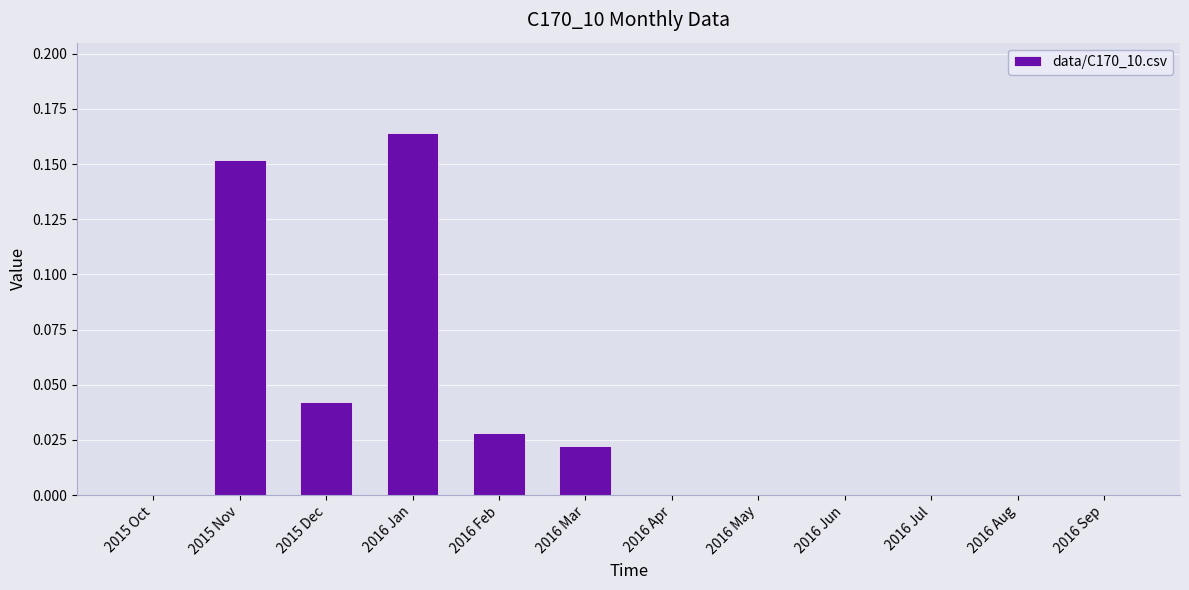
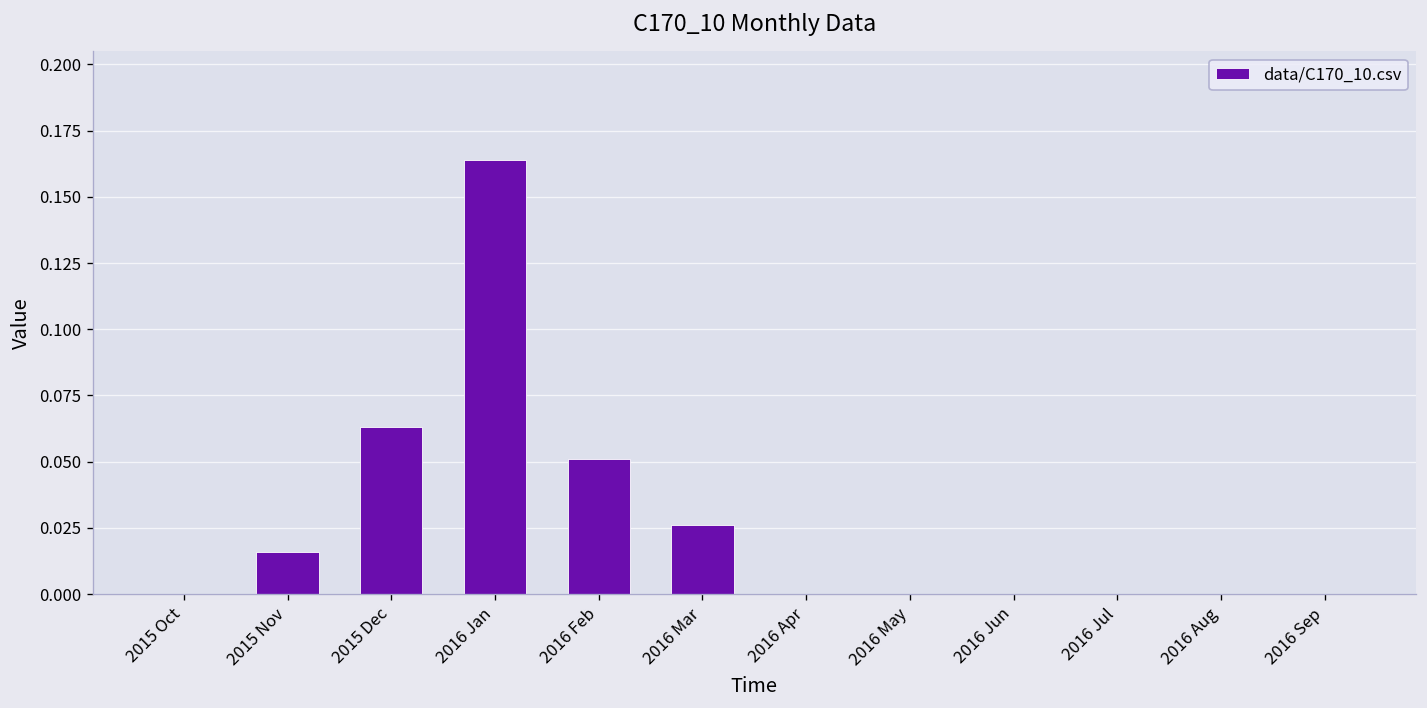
2015 Nov: 0.152 -> 0.016
2015 Dec: 0.042 -> 0.063
2016 Feb: 0.028 -> 0.051
2016 Mar: 0.022 -> 0.026
